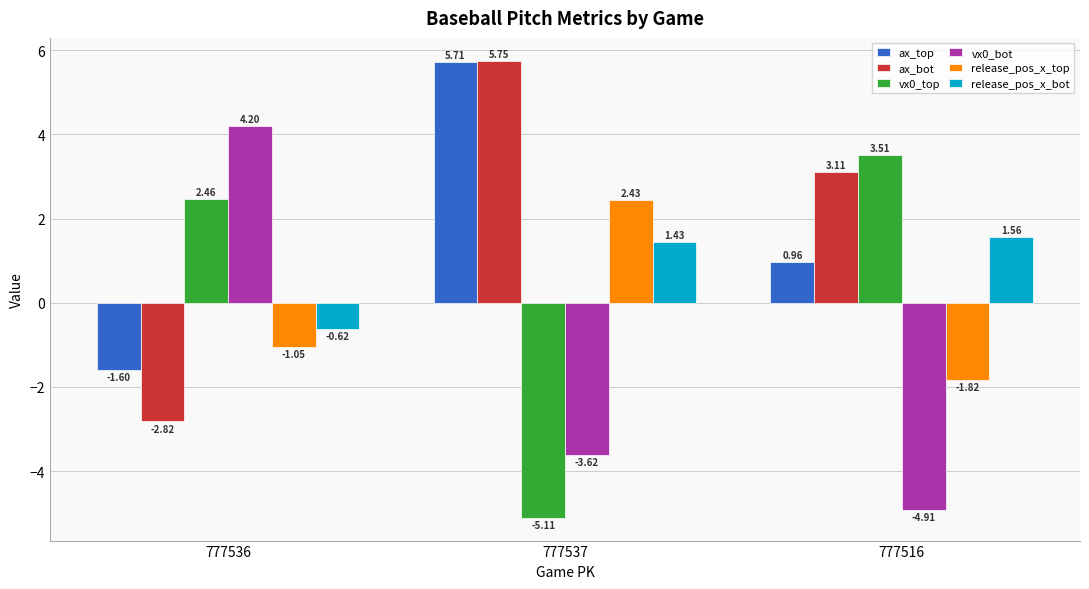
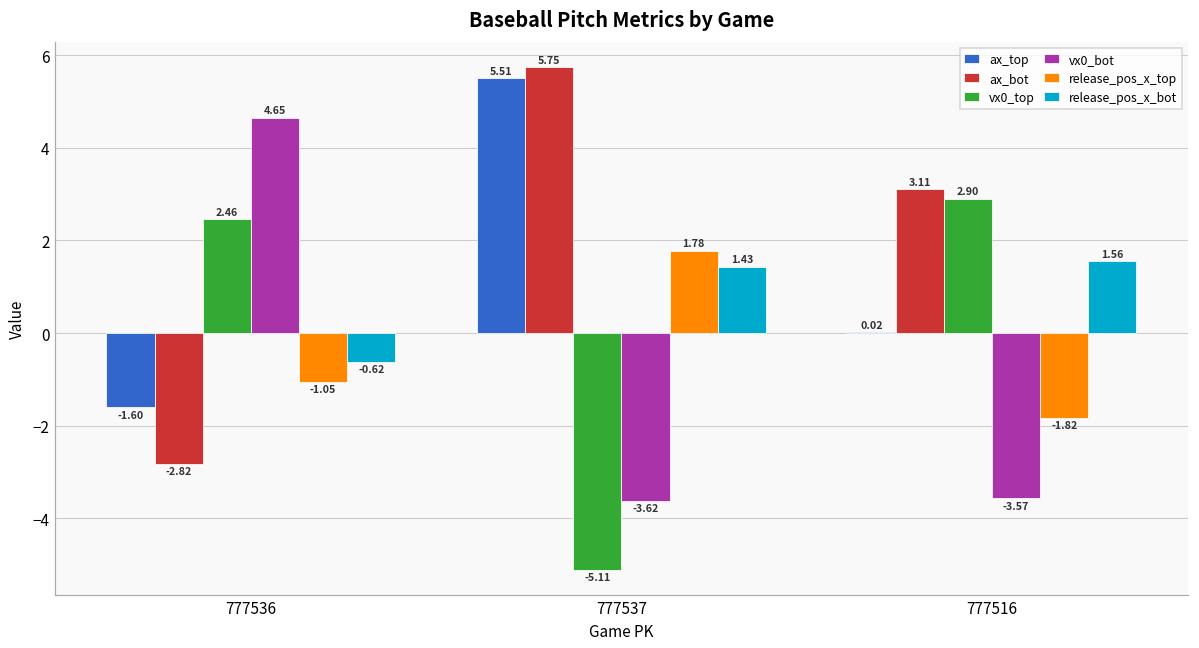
vx0_bot, 777536: 4.20 -> 4.65
ax_top, 777537: 5.71 -> 5.51
release_pos_x_top, 777537: 2.43 -> 1.78
ax_top, 777516: 0.96 -> 0.02
vx0_top, 777516: 3.51 -> 2.90
vx0_bot, 777516: -4.91 -> -3.57
